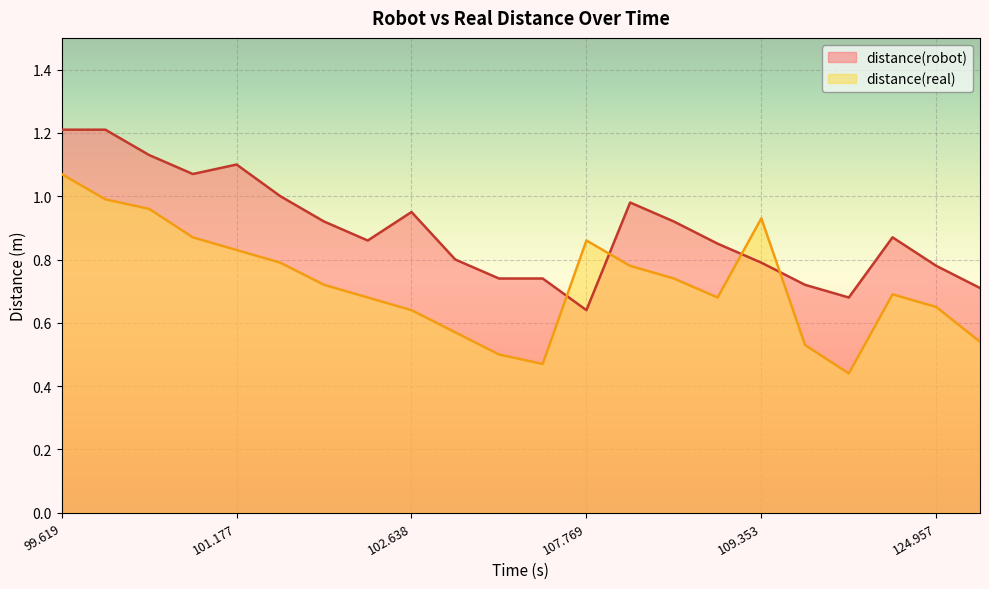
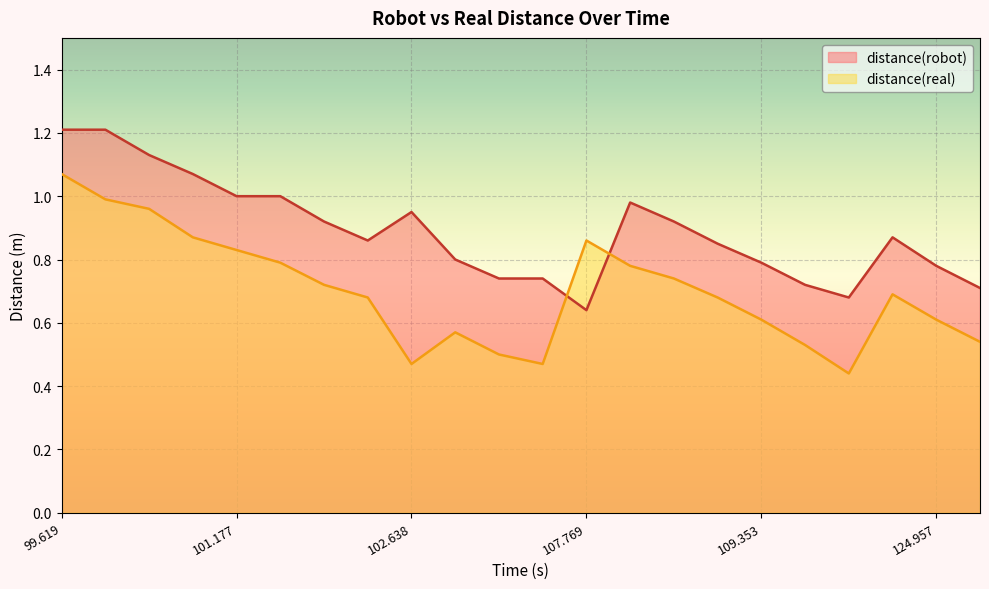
distance(robot), 101.177: 1.1 -> 1.0
distance(real), 102.638: 0.64 -> 0.47
distance(real), 109.353: 0.93 -> 0.61
distance(real), 124.957: 0.65 -> 0.61
